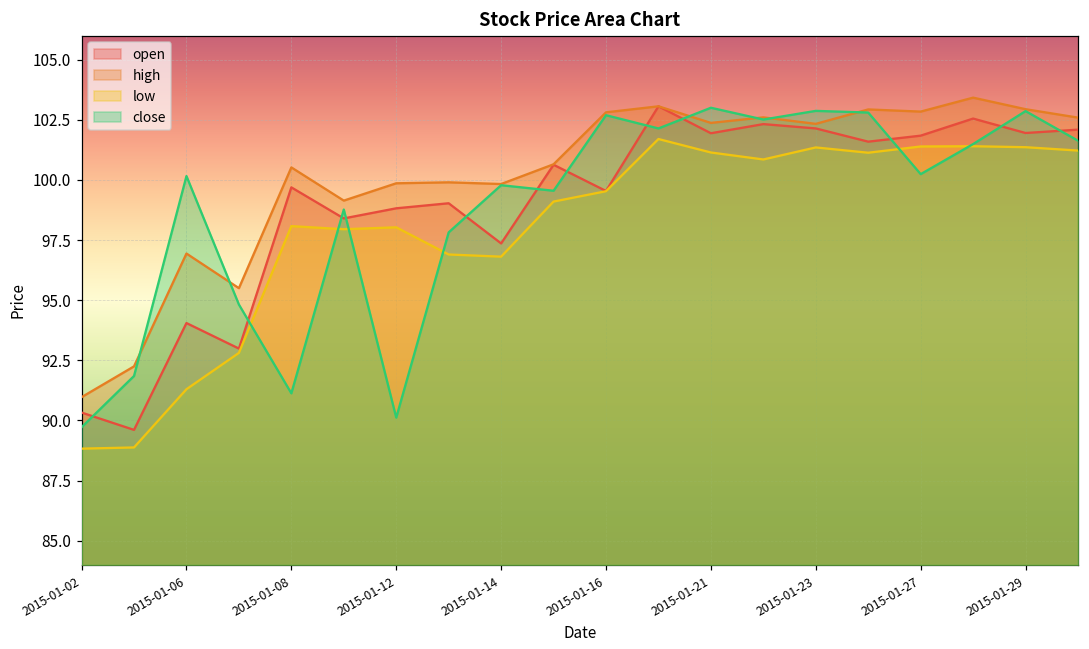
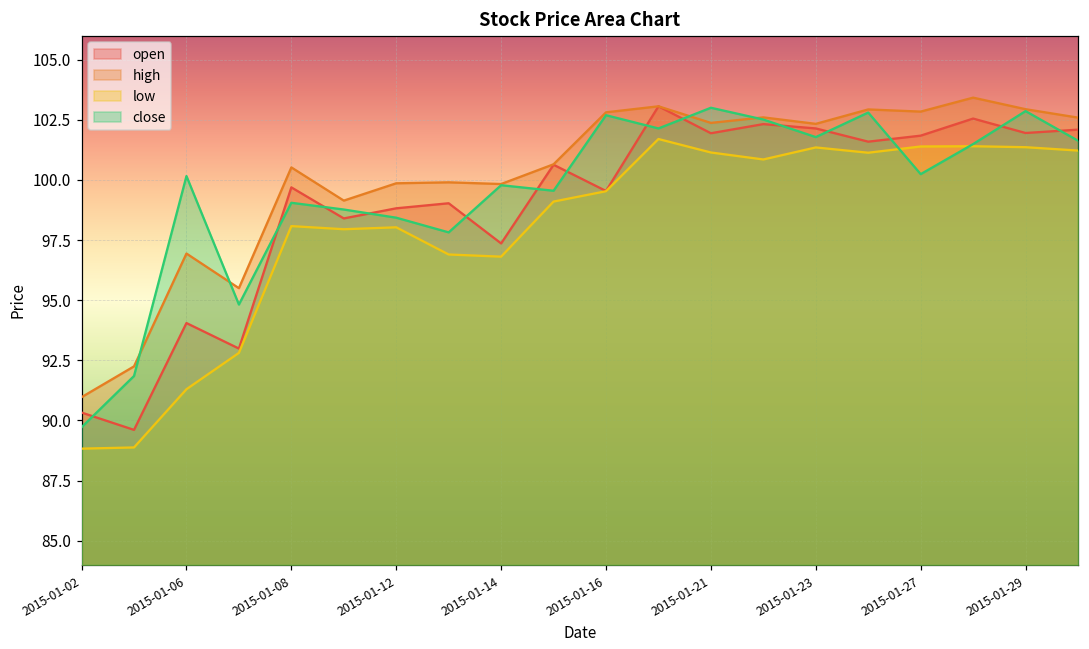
close, 2015-01-08: 91.1 -> 99.1
close, 2015-01-12: 90.1 -> 98.4
close, 2015-01-23: 102.9 -> 101.8
